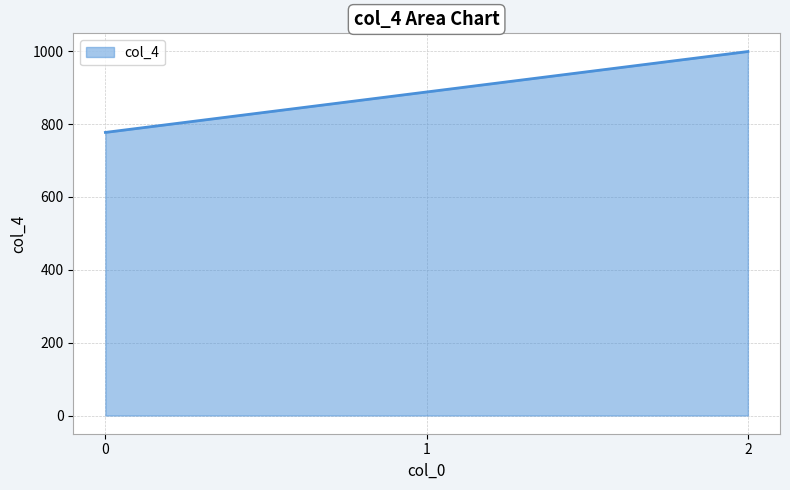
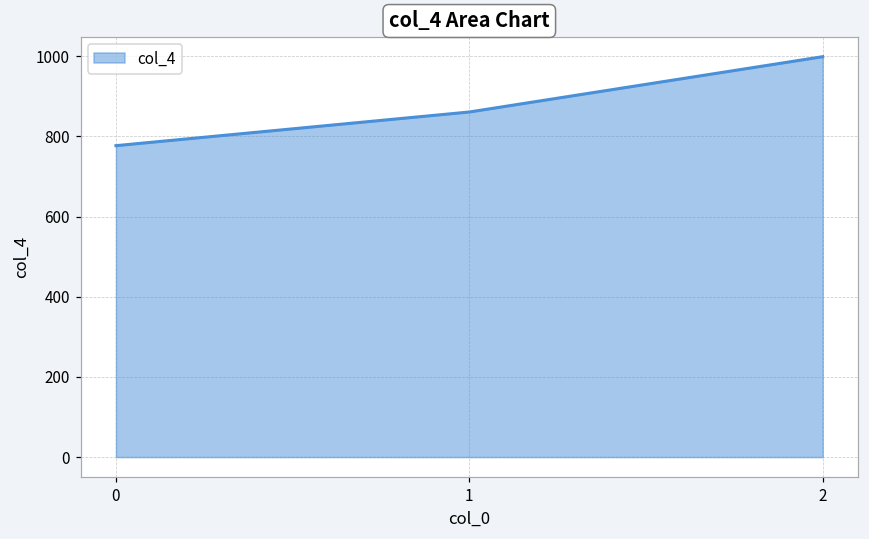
1: 890 -> 860
